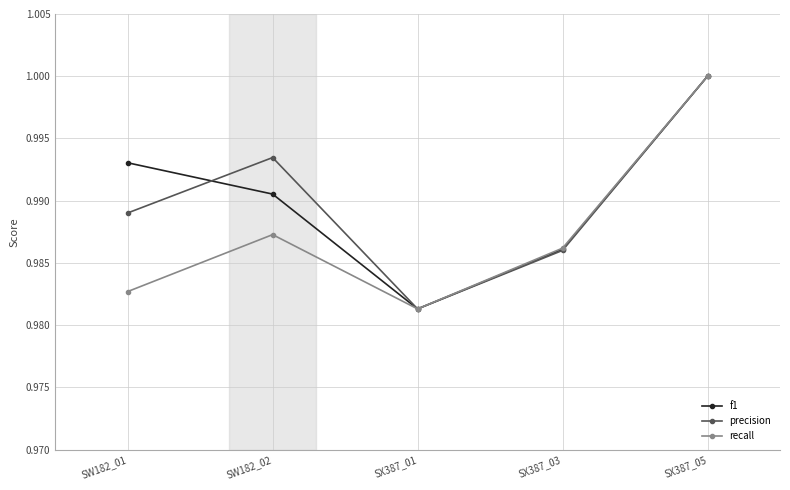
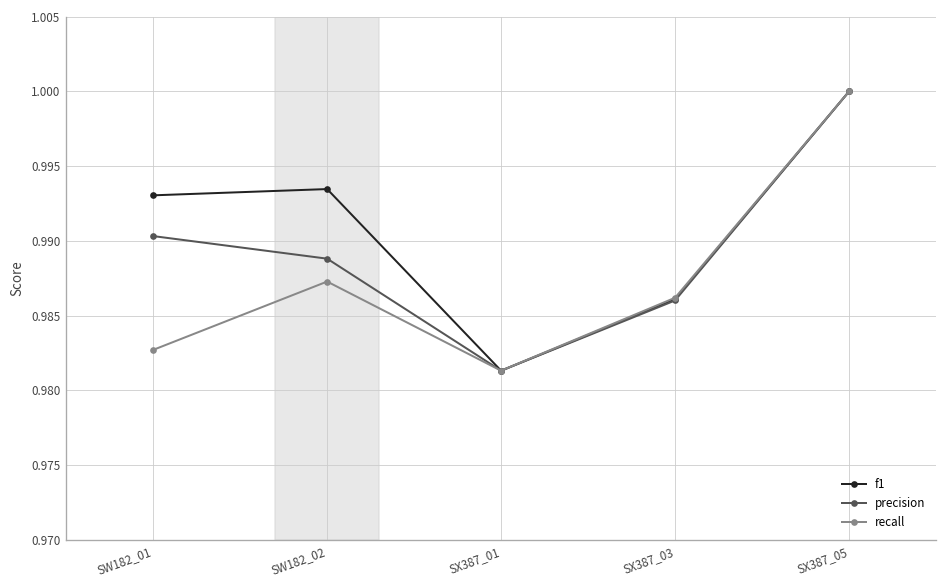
precision, SW182_01: 0.9890 -> 0.9903
f1, SW182_02: 0.9905 -> 0.9935
precision, SW182_02: 0.9935 -> 0.9888
